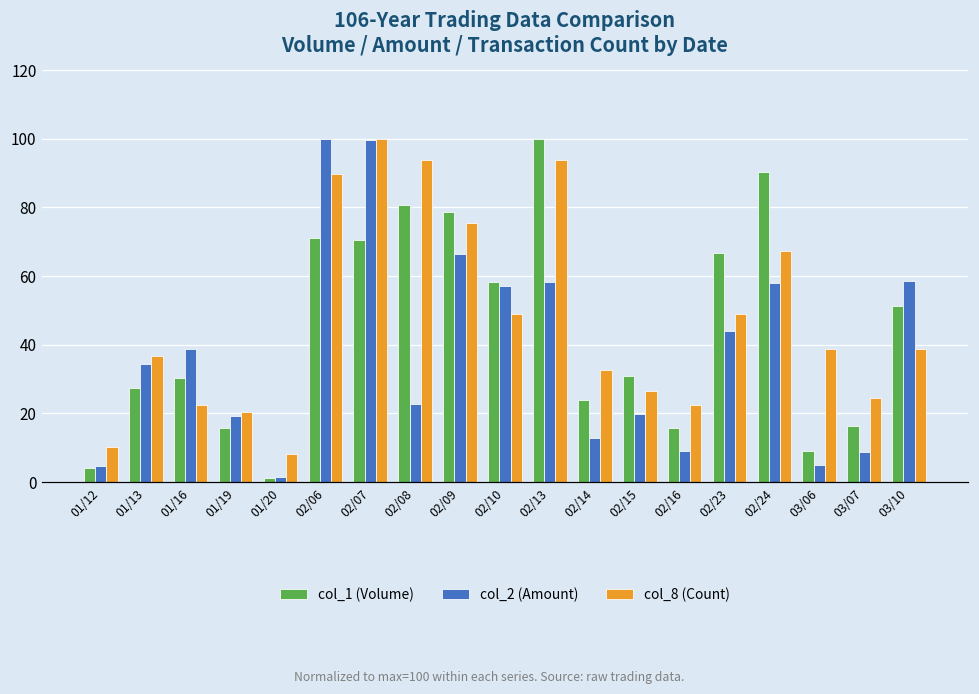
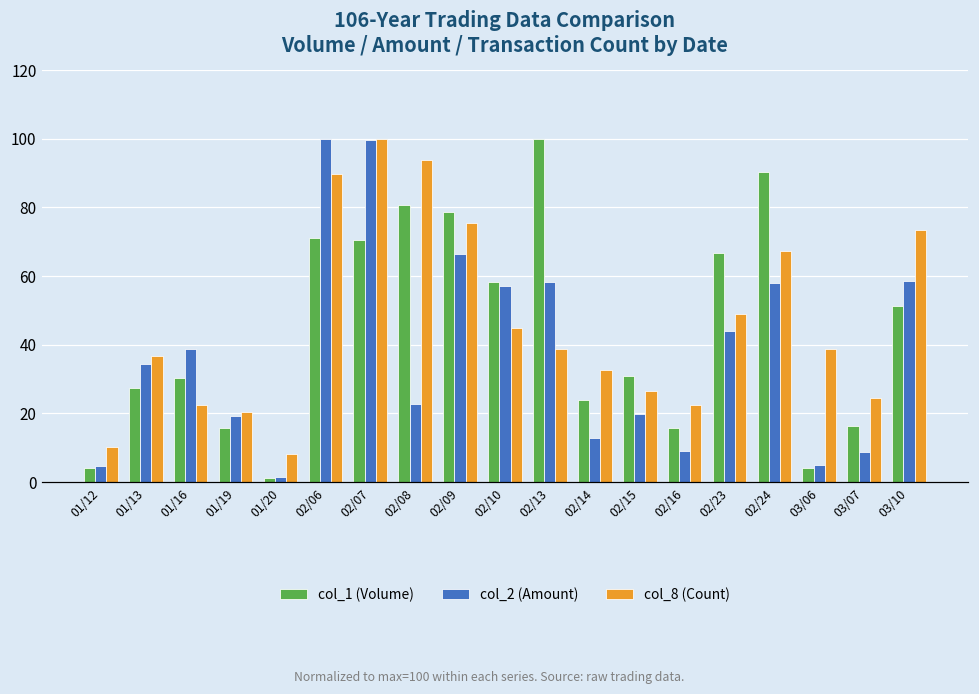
col_8 (Count), 02/10: 49 -> 45
col_8 (Count), 02/13: 94 -> 39
col_1 (Volume), 03/06: 9 -> 4
col_8 (Count), 03/10: 39 -> 73
